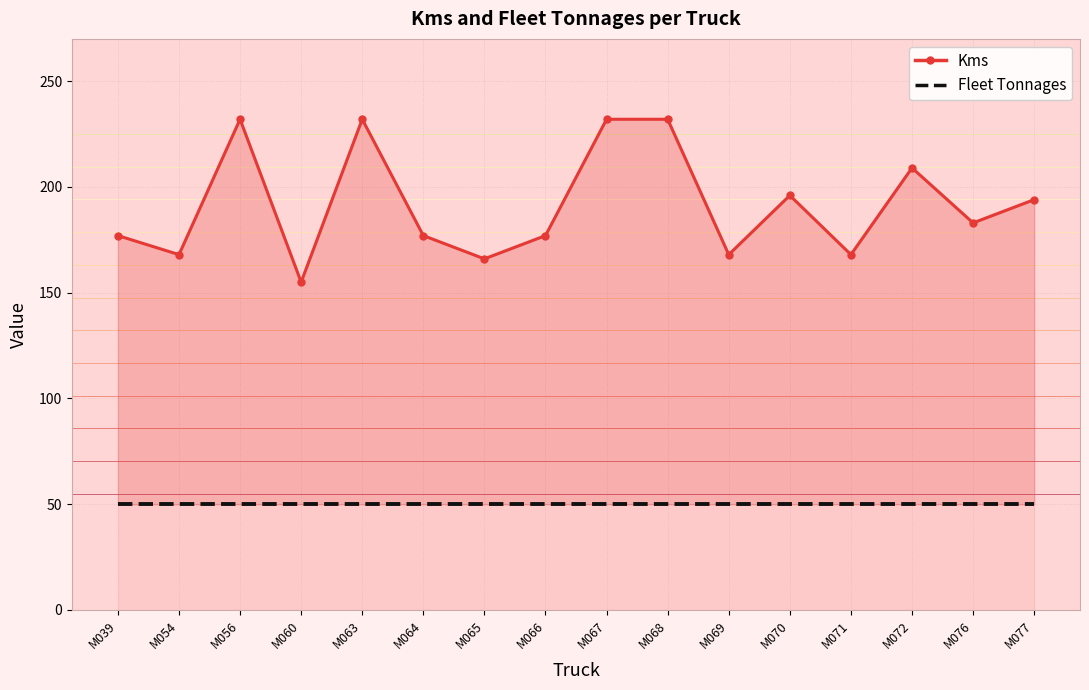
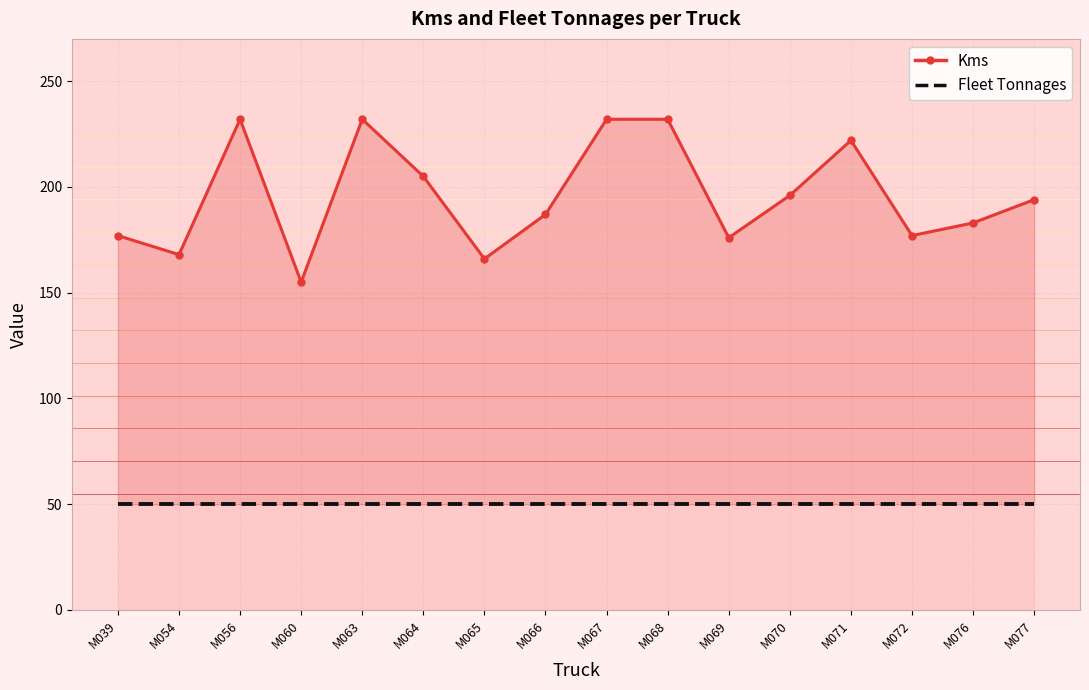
Kms, M064: 177 -> 205
Kms, M066: 177 -> 187
Kms, M069: 168 -> 176
Kms, M071: 168 -> 222
Kms, M072: 209 -> 177
